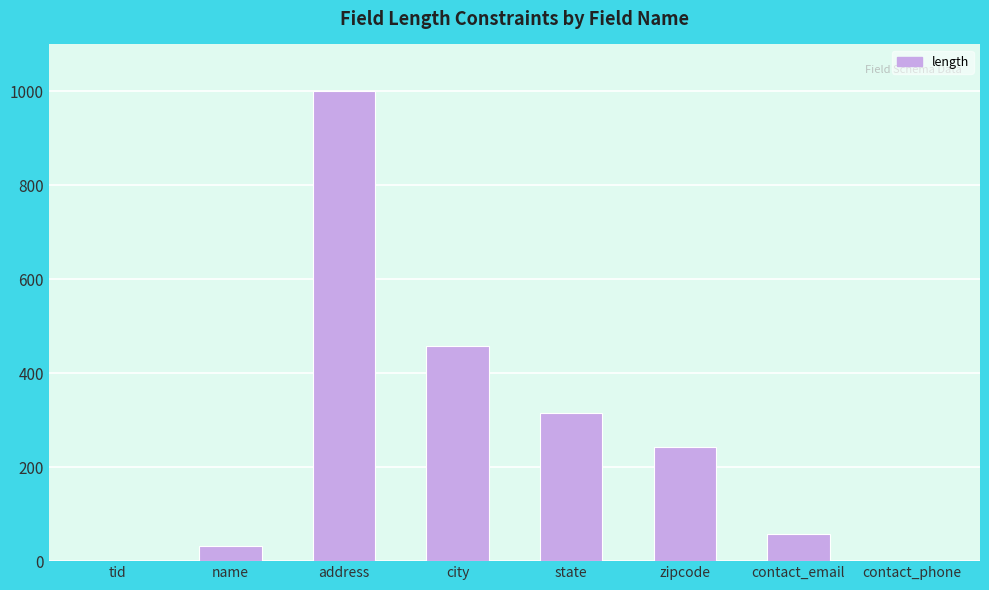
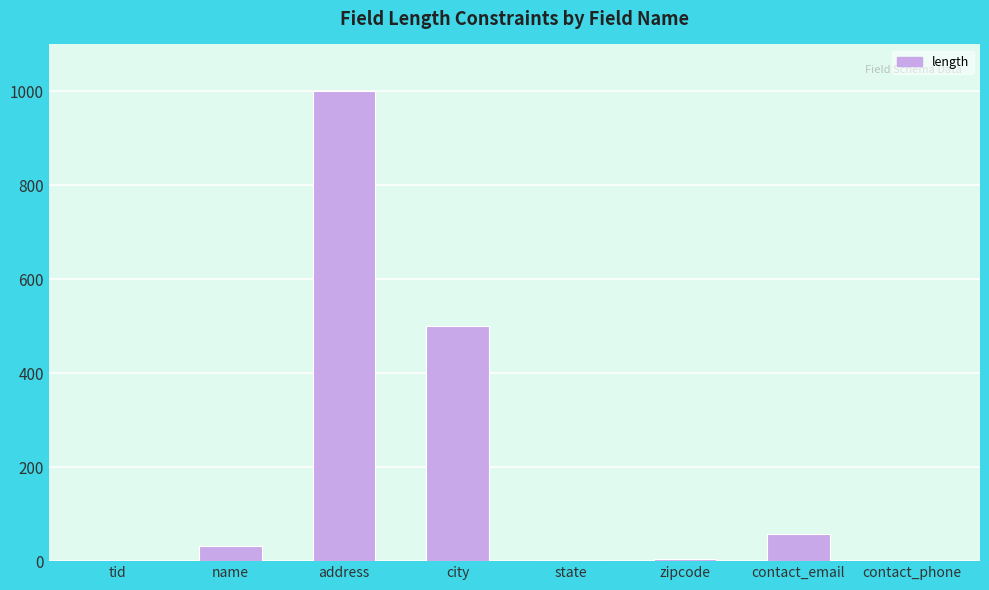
city: 460 -> 500
state: 320 -> 0
zipcode: 240 -> 10
